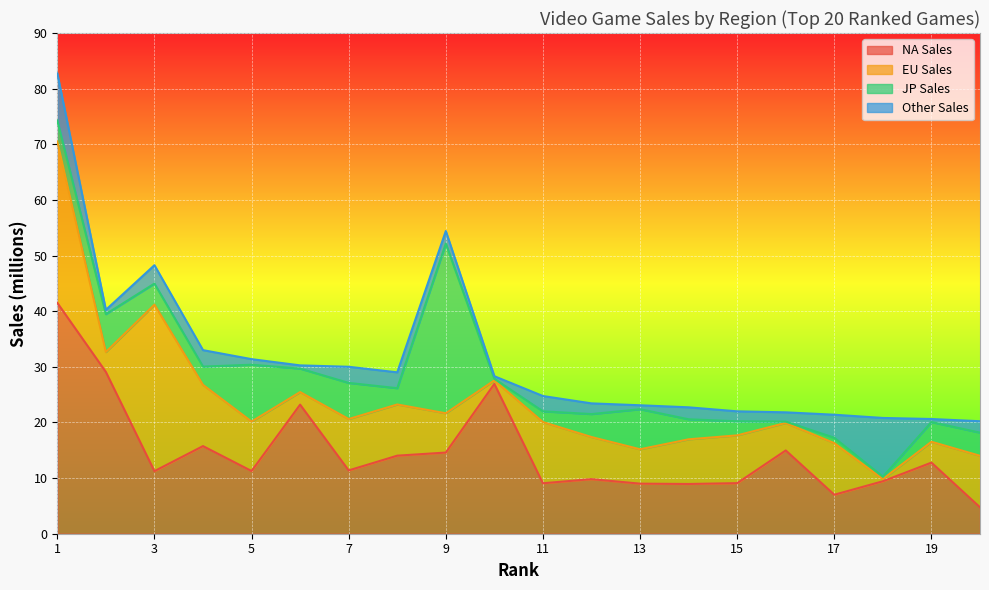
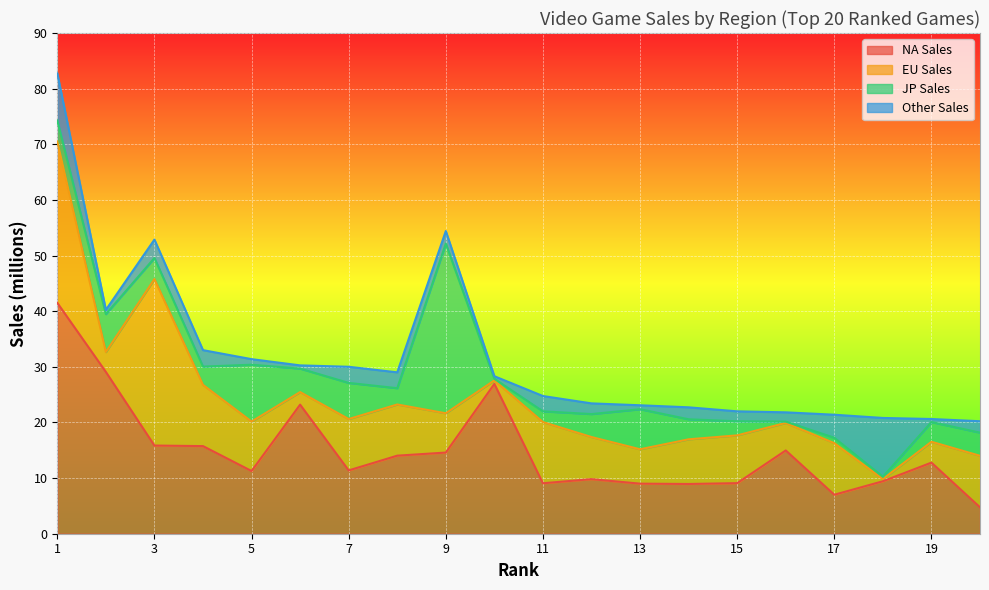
NA Sales, 3: 11 -> 16
